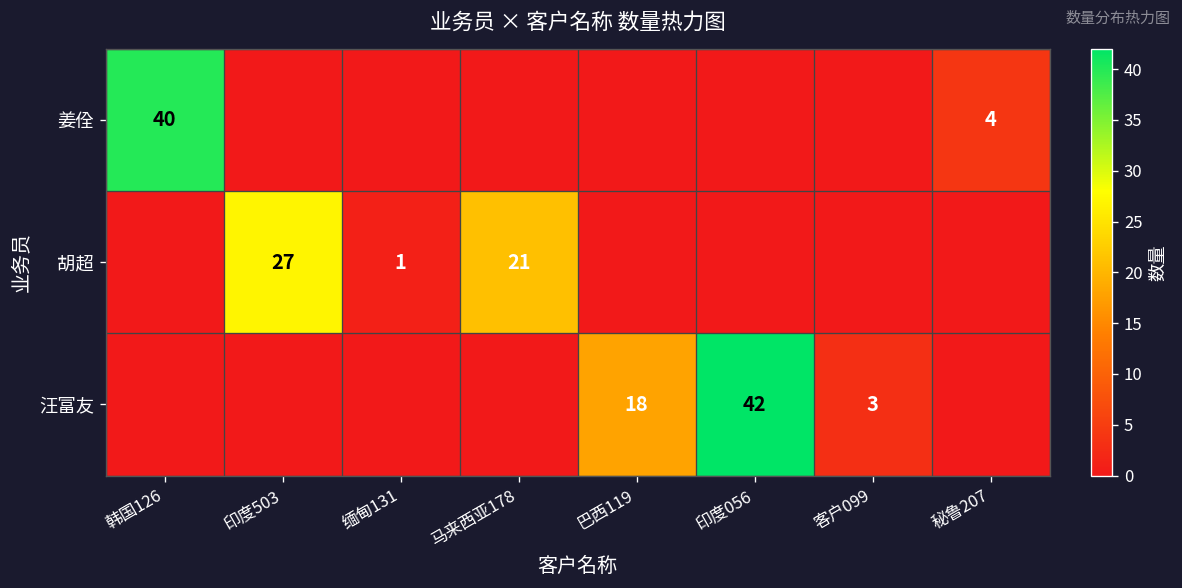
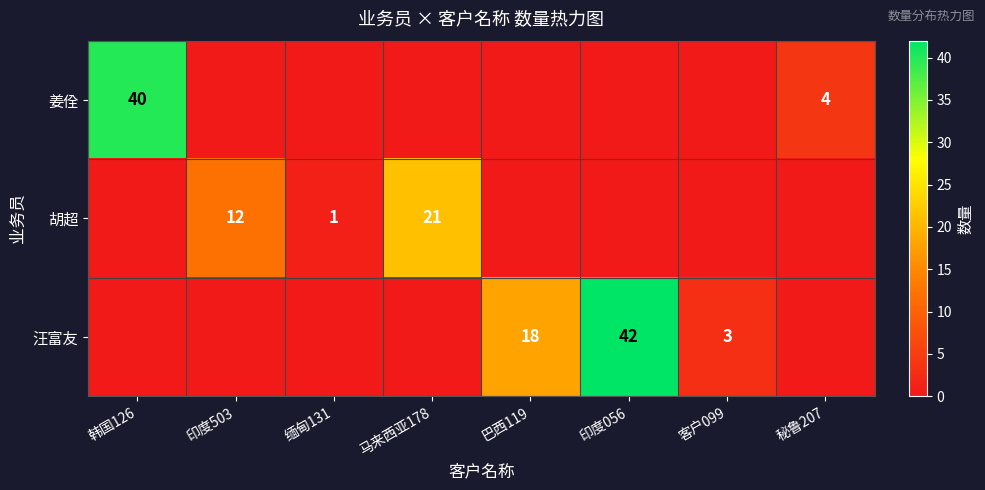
胡超, 印度503: 27 -> 12
